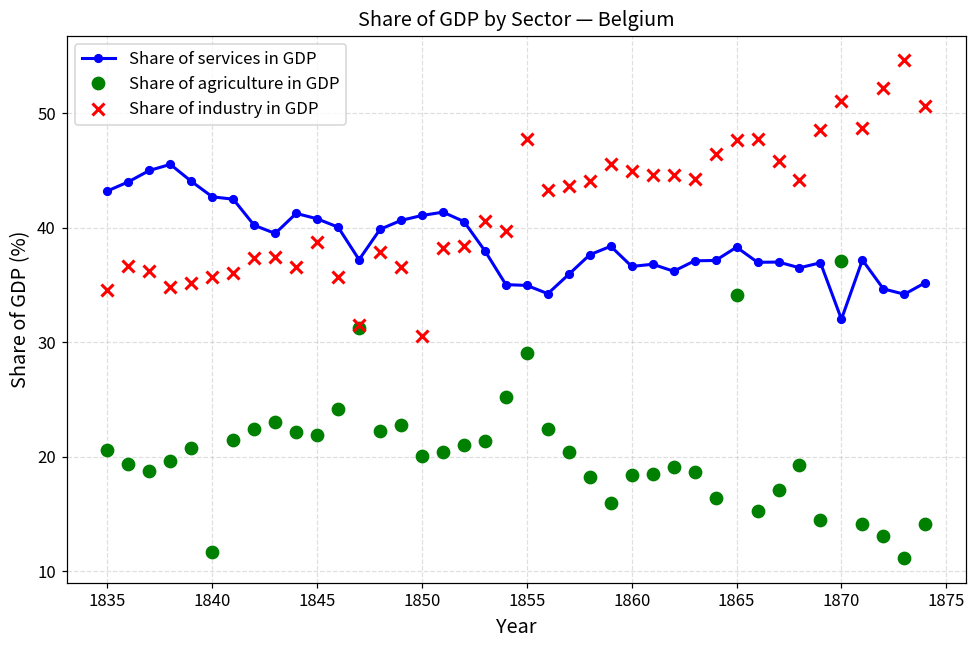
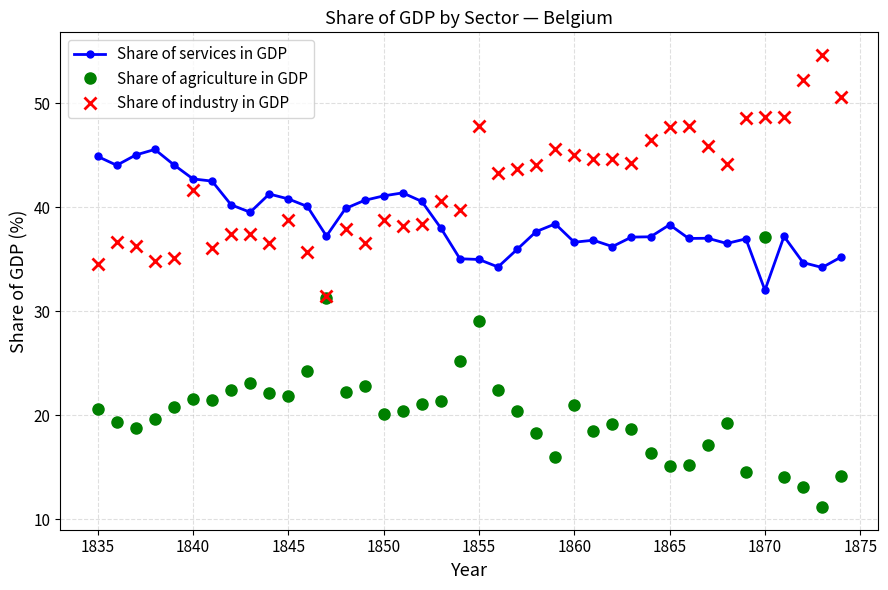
Share of services in GDP, 1835: 43.2 -> 44.9
Share of agriculture in GDP, 1840: 11.7 -> 21.6
Share of industry in GDP, 1840: 35.7 -> 41.6
Share of industry in GDP, 1850: 30.5 -> 38.8
Share of agriculture in GDP, 1860: 18.4 -> 21.0
Share of agriculture in GDP, 1865: 34.1 -> 15.1
Share of industry in GDP, 1870: 51.1 -> 48.7
